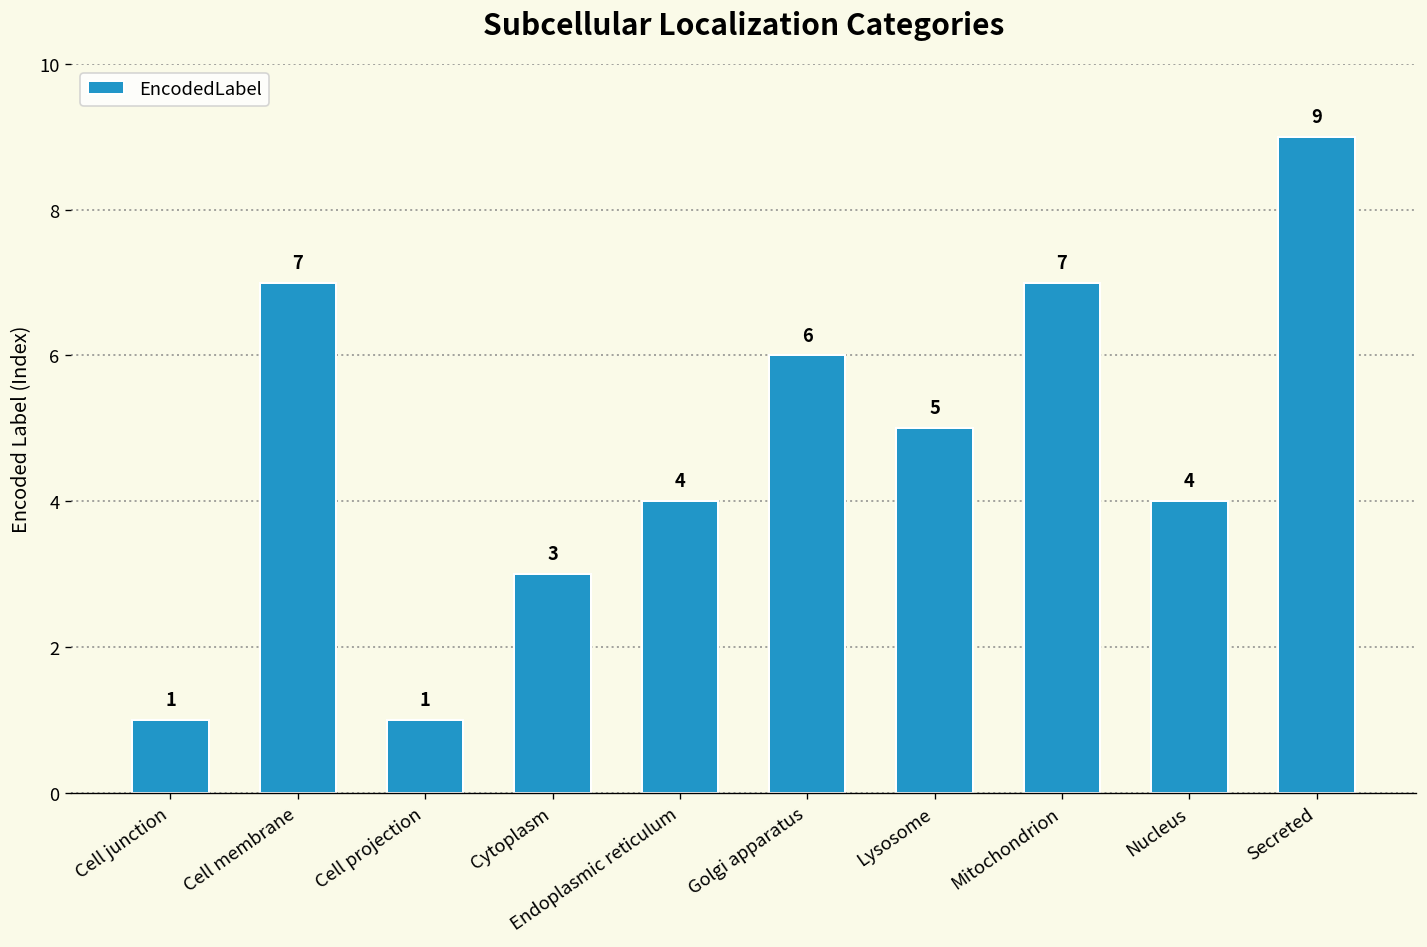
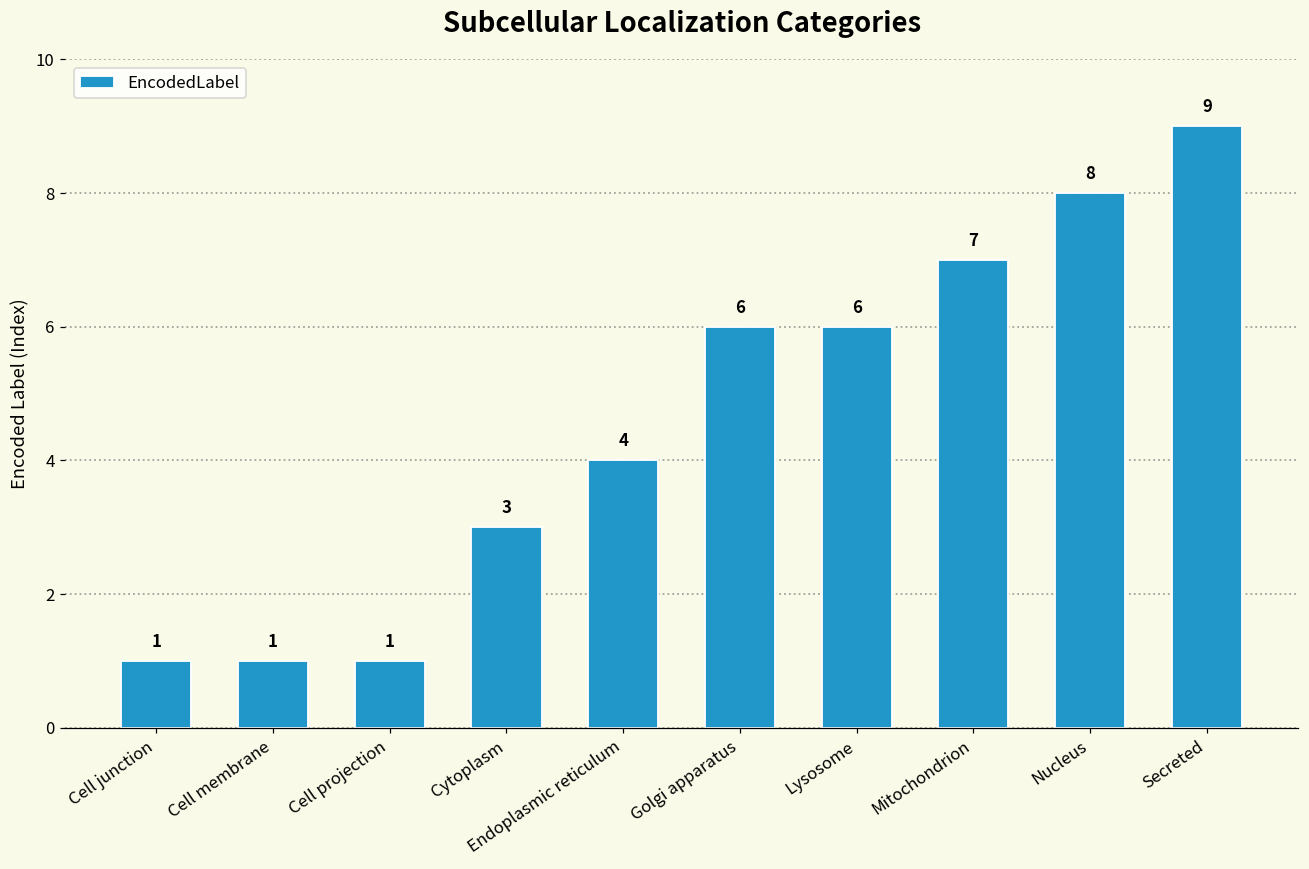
Cell membrane: 7 -> 1
Lysosome: 5 -> 6
Nucleus: 4 -> 8
